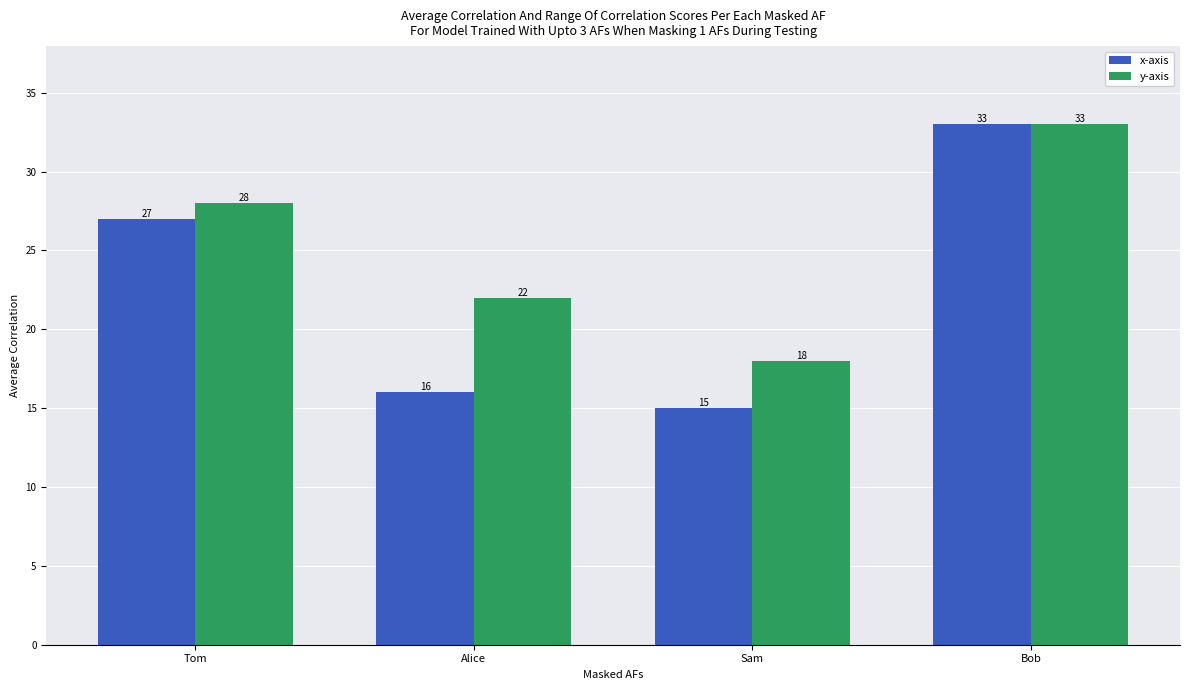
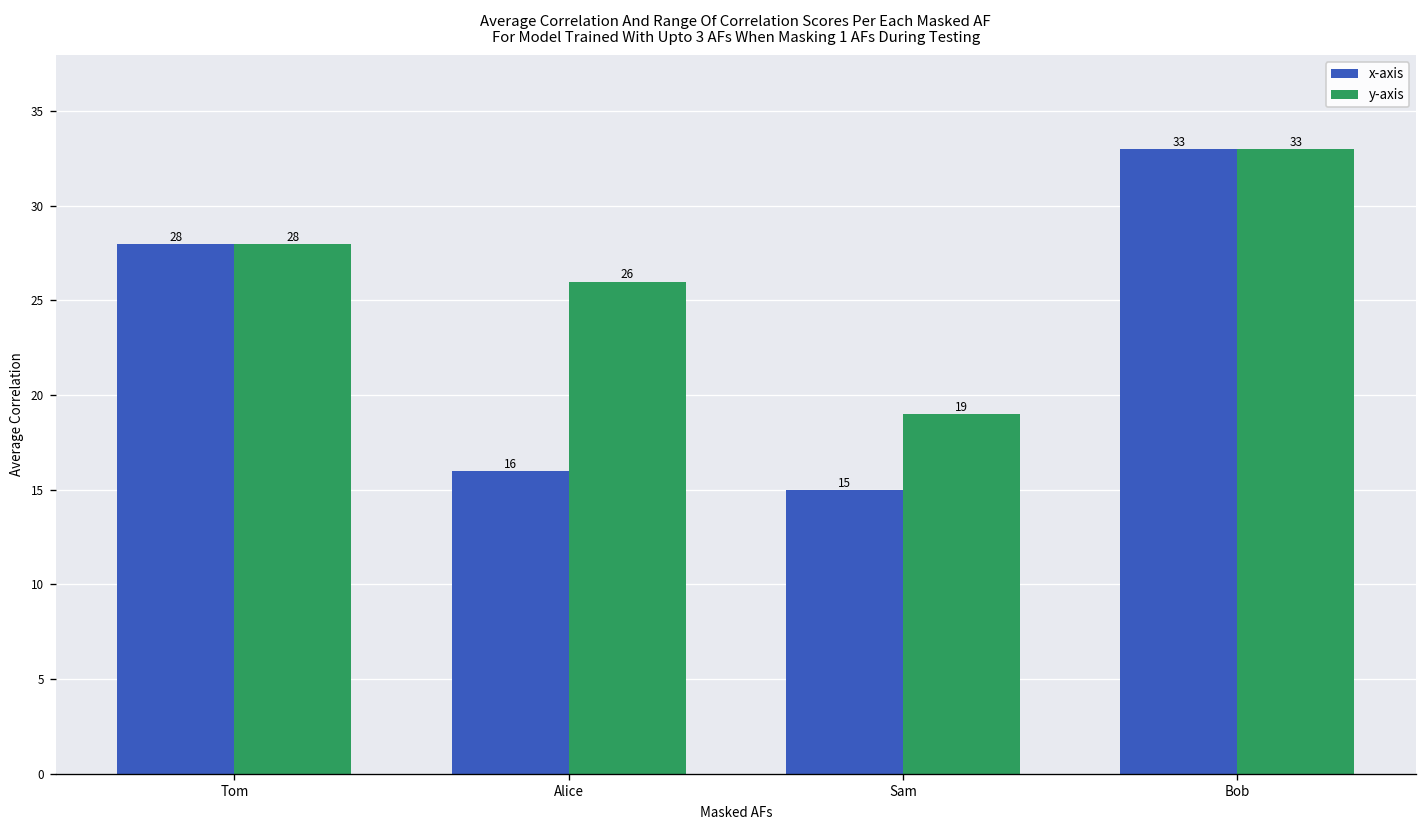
x-axis, Tom: 27 -> 28
y-axis, Alice: 22 -> 26
y-axis, Sam: 18 -> 19
